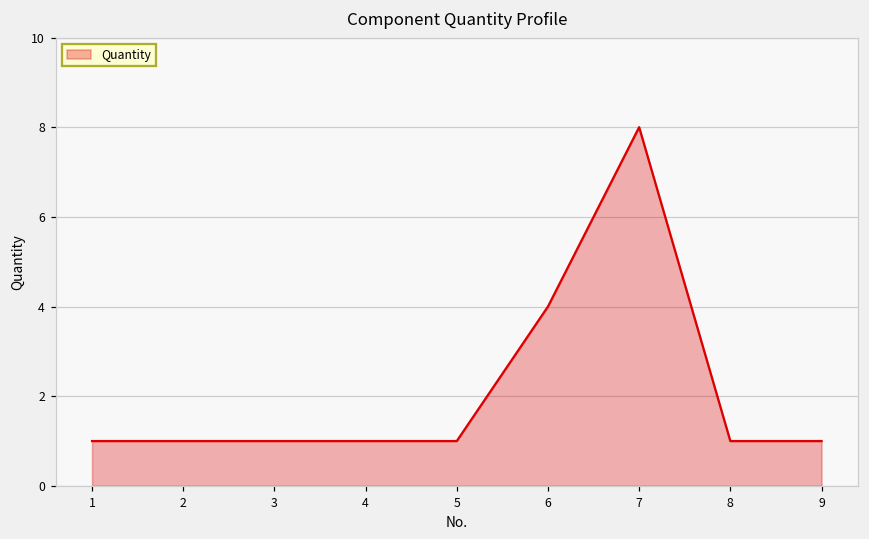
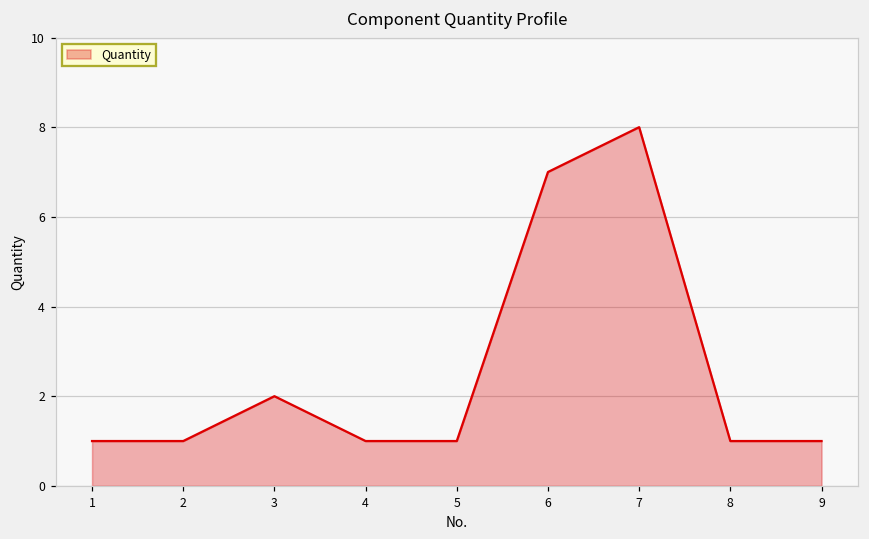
3: 1 -> 2
6: 4 -> 7
